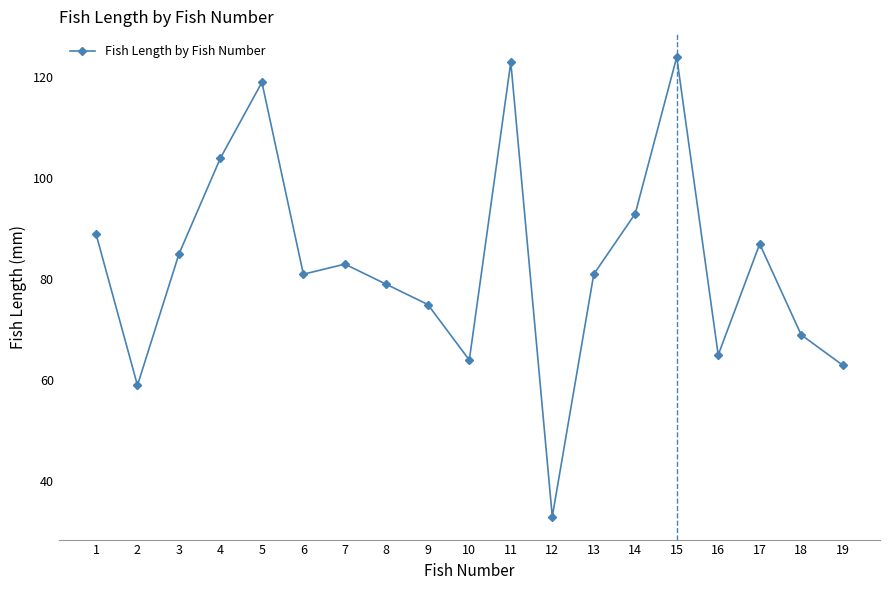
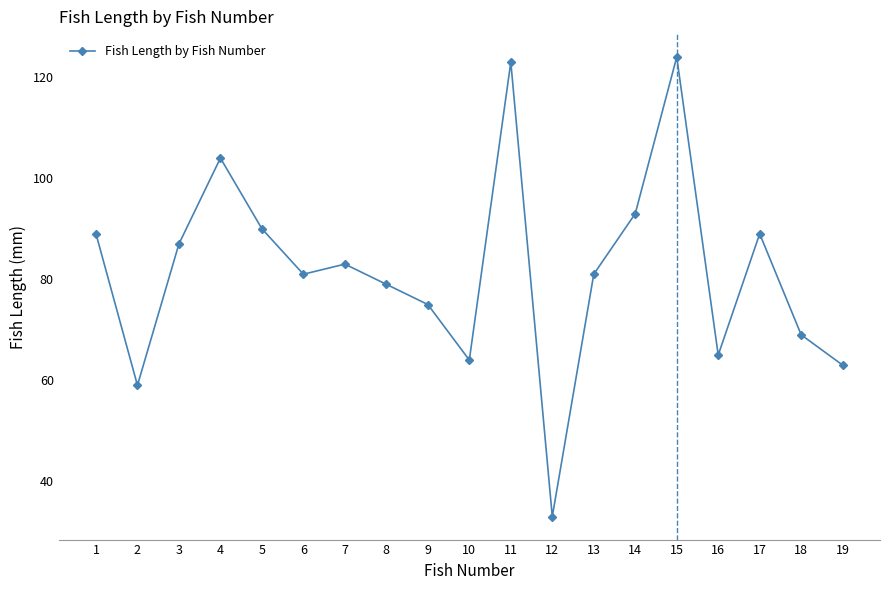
3: 85 -> 87
5: 119 -> 90
17: 87 -> 89
